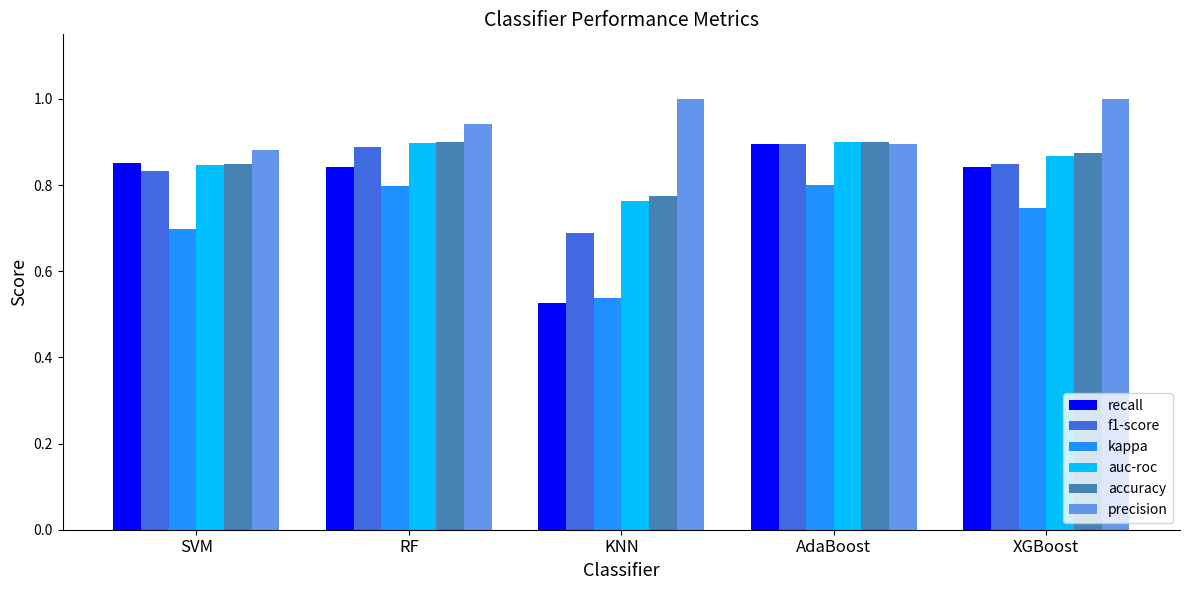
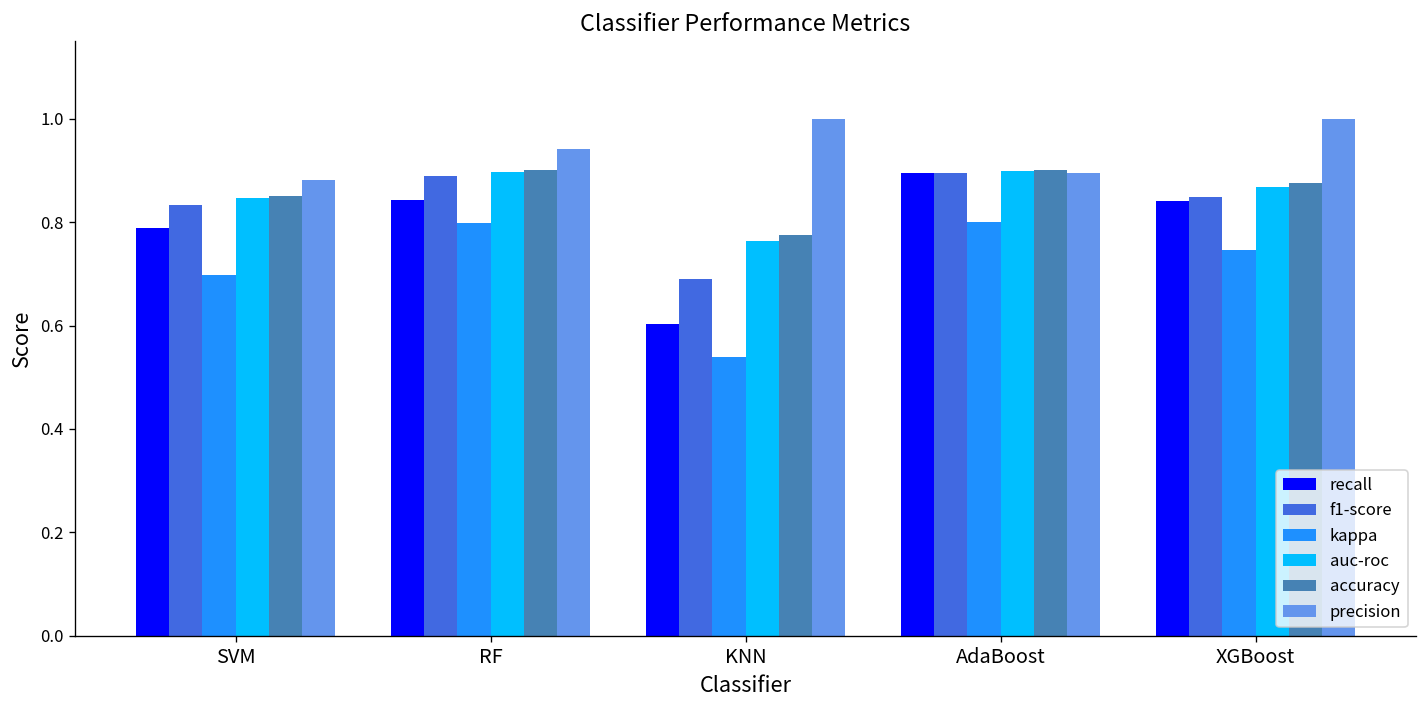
recall, SVM: 0.85 -> 0.79
recall, KNN: 0.53 -> 0.60
